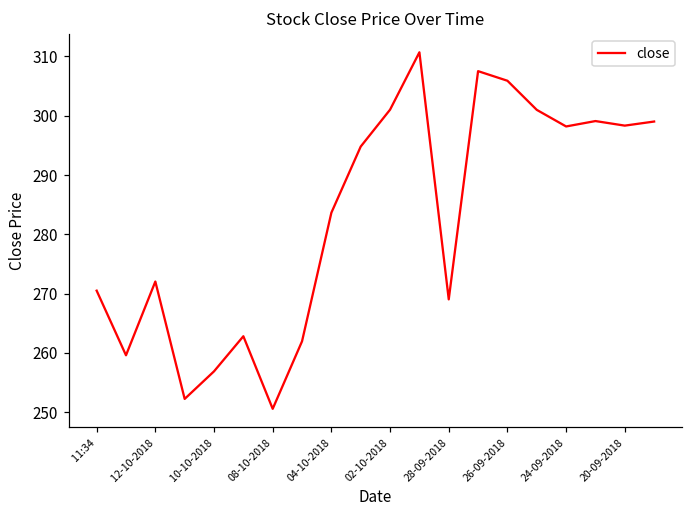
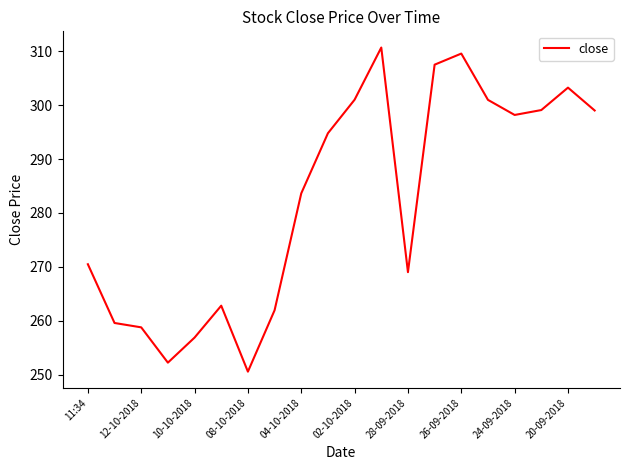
12-10-2018: 272 -> 259
26-09-2018: 306 -> 310
20-09-2018: 298 -> 303
